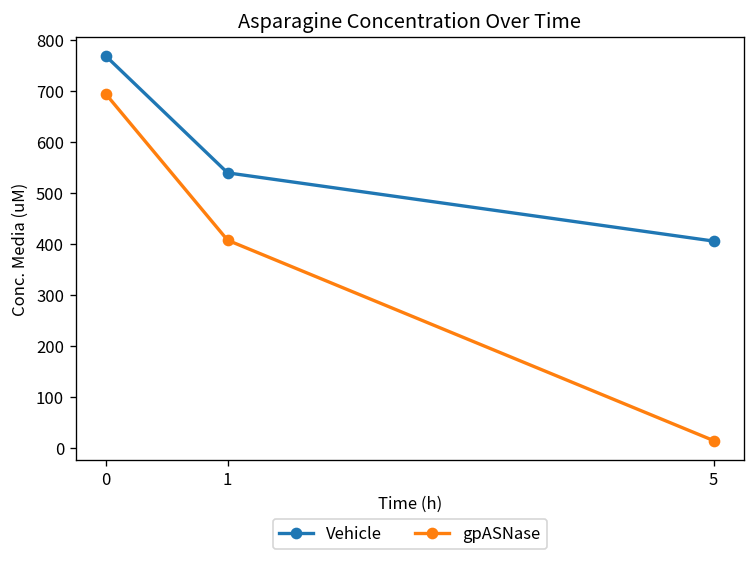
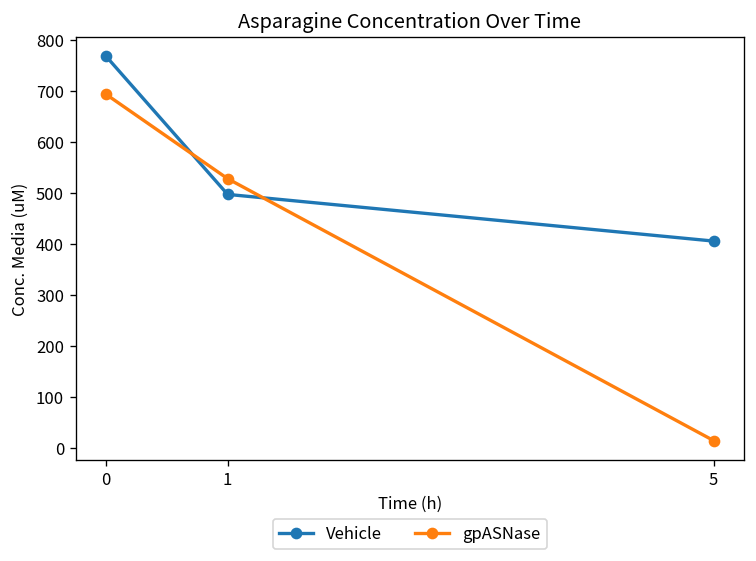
Vehicle, 1: 540 -> 500
gpASNase, 1: 410 -> 530
